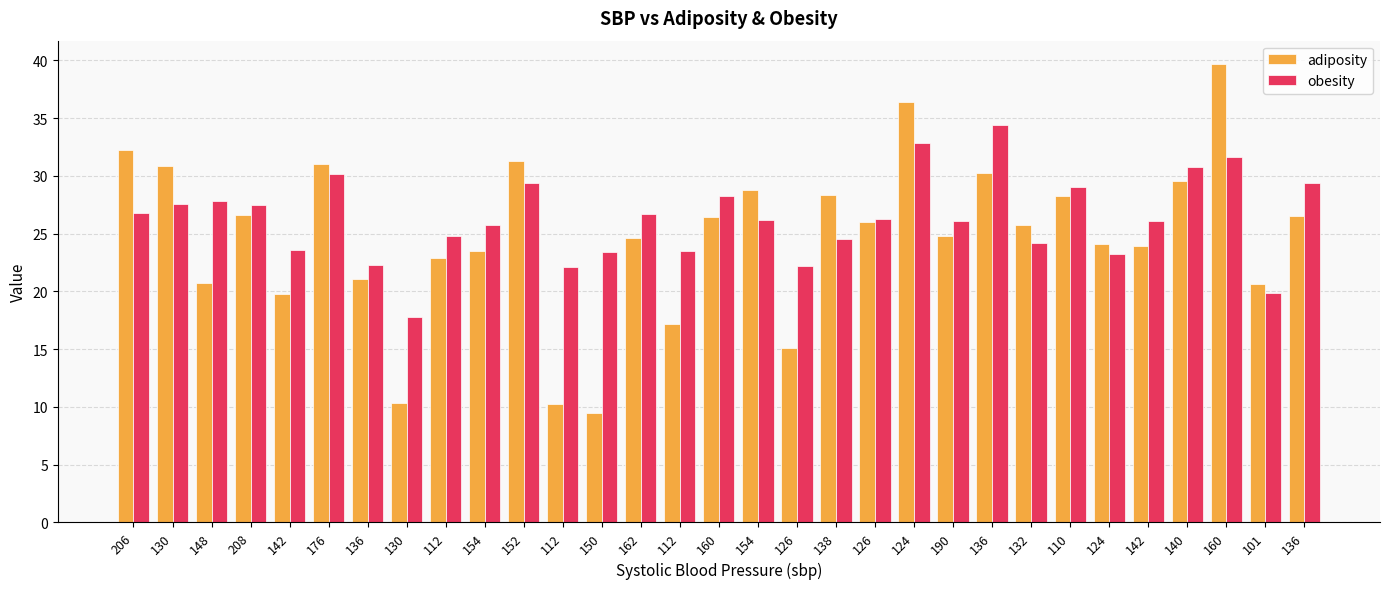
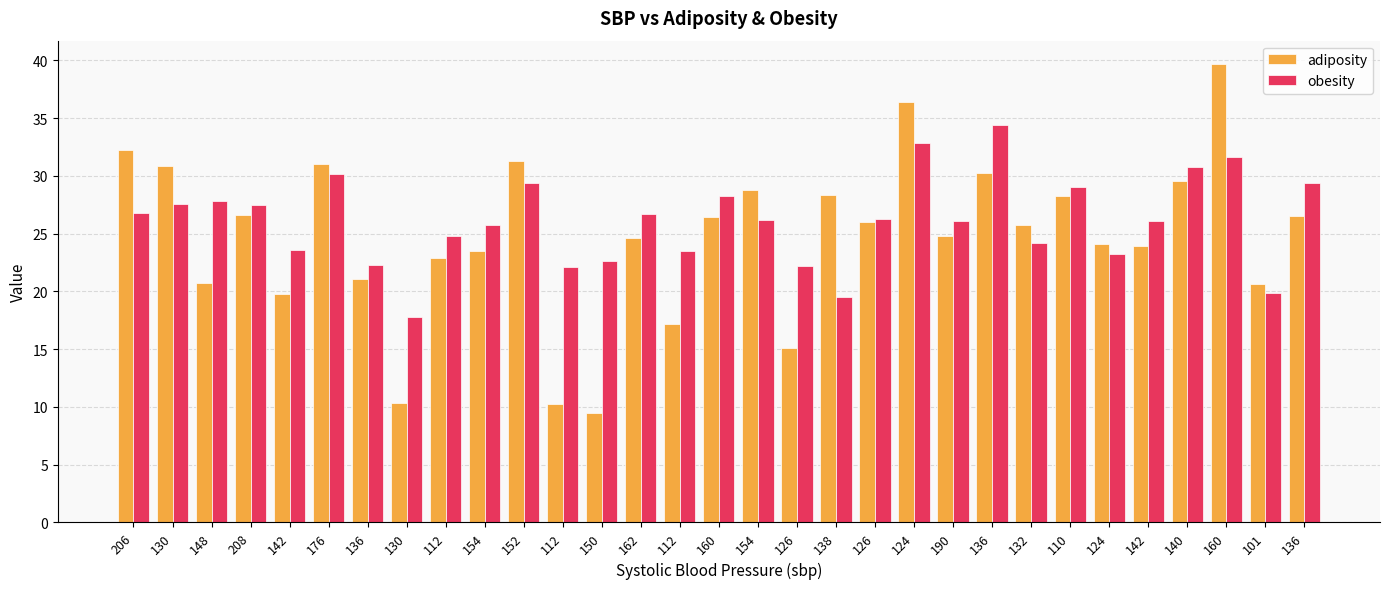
obesity, 150: 23.4 -> 22.7
obesity, 138: 24.5 -> 19.5
